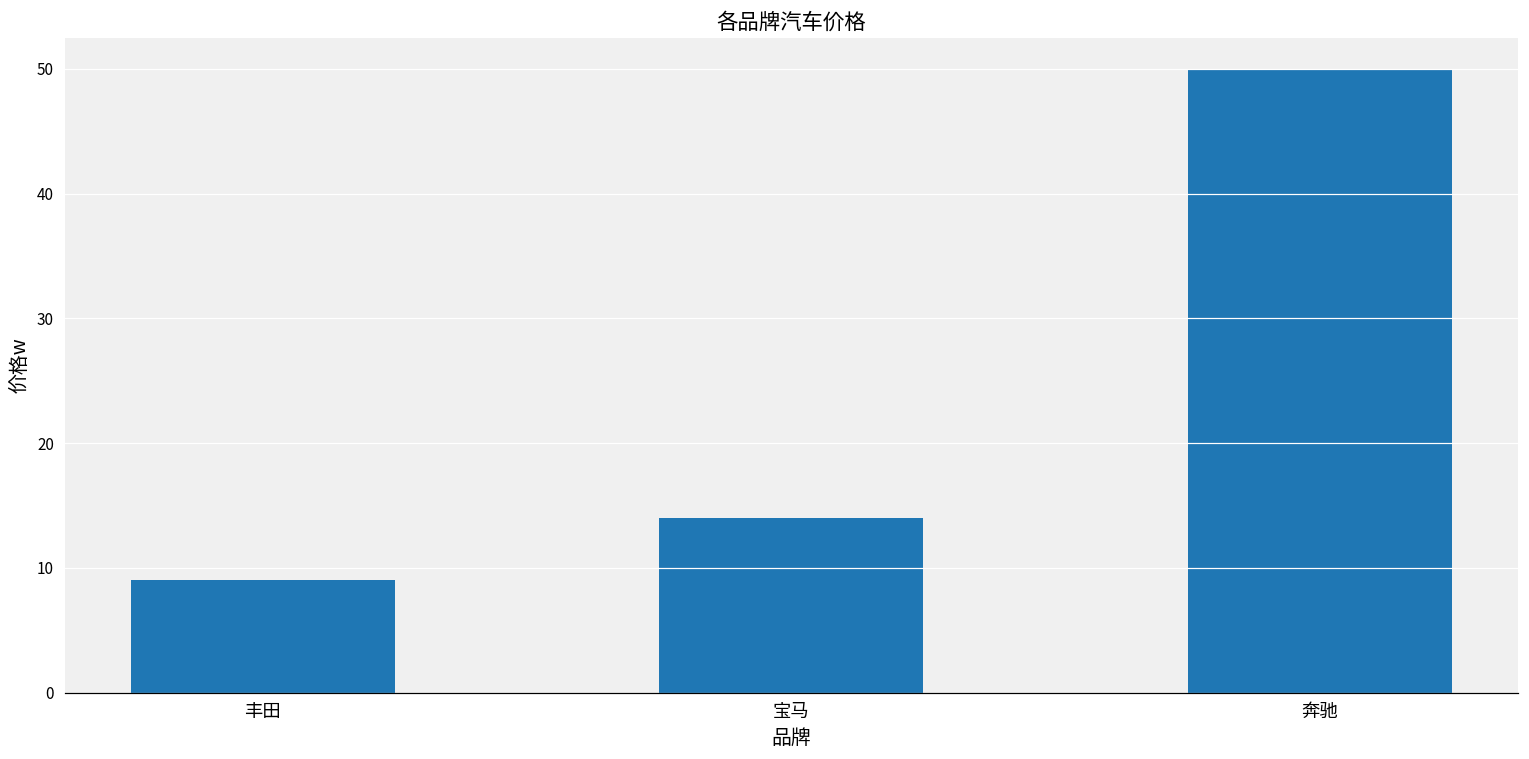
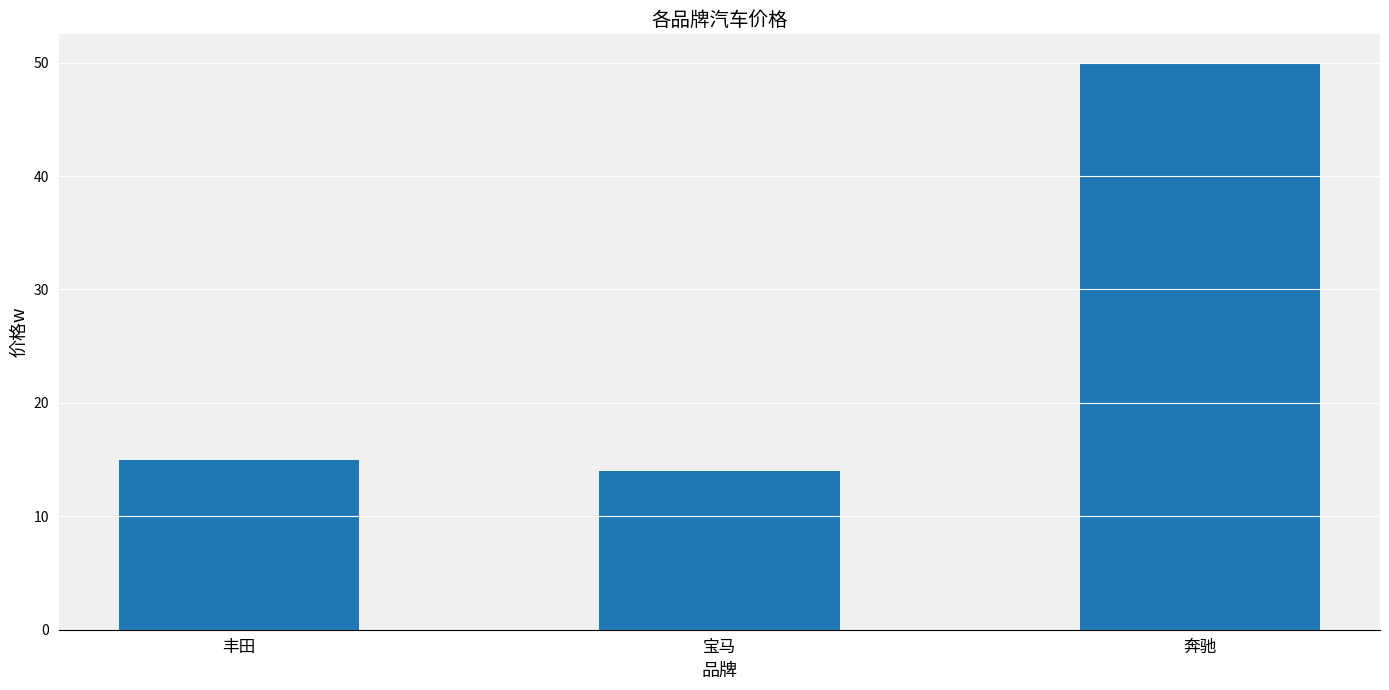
丰田: 9 -> 15
